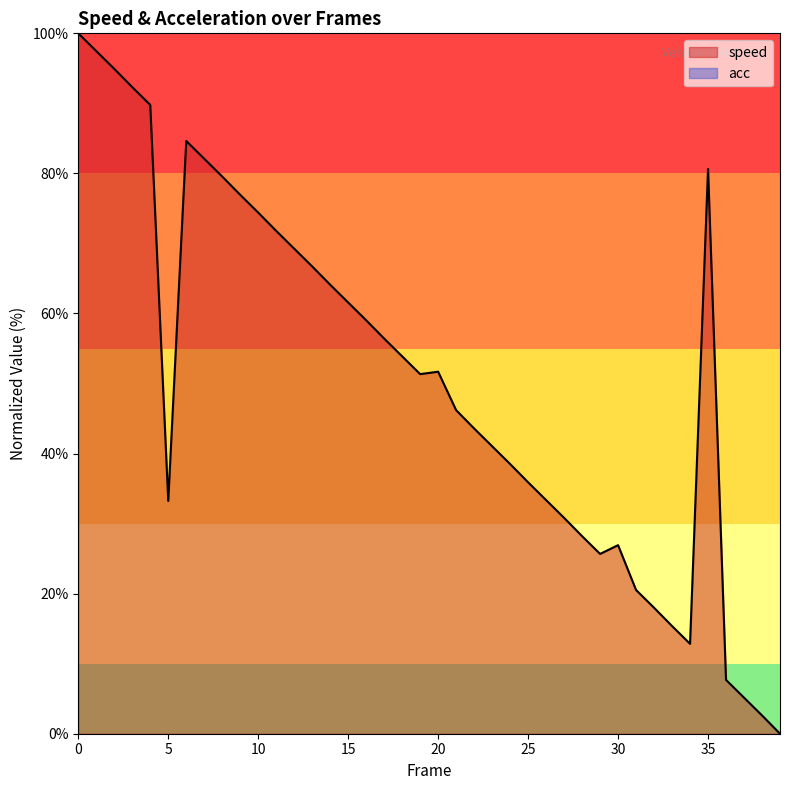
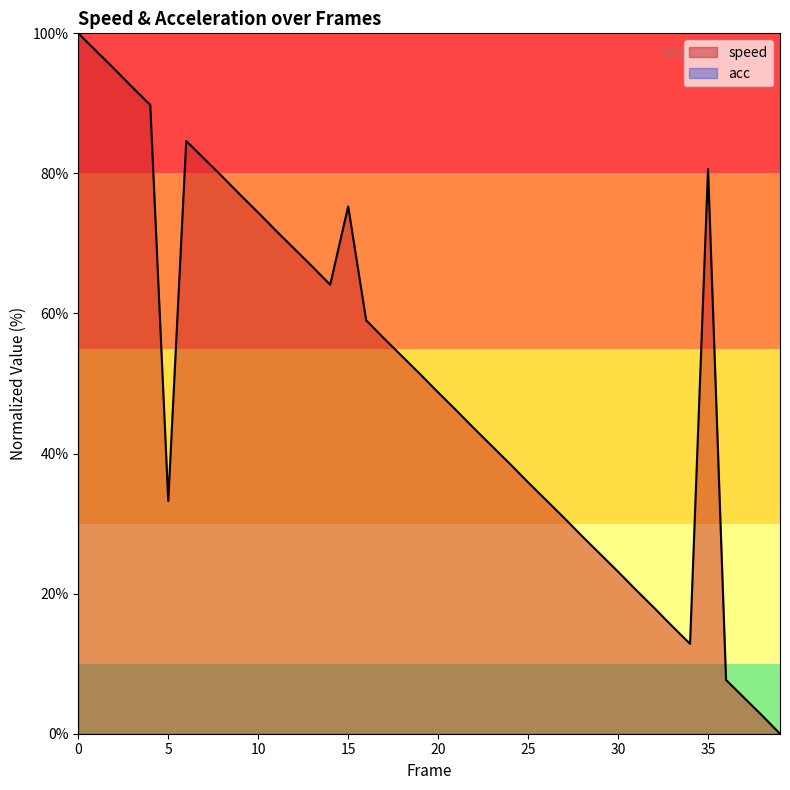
15: 62% -> 75%
20: 52% -> 49%
30: 27% -> 23%
